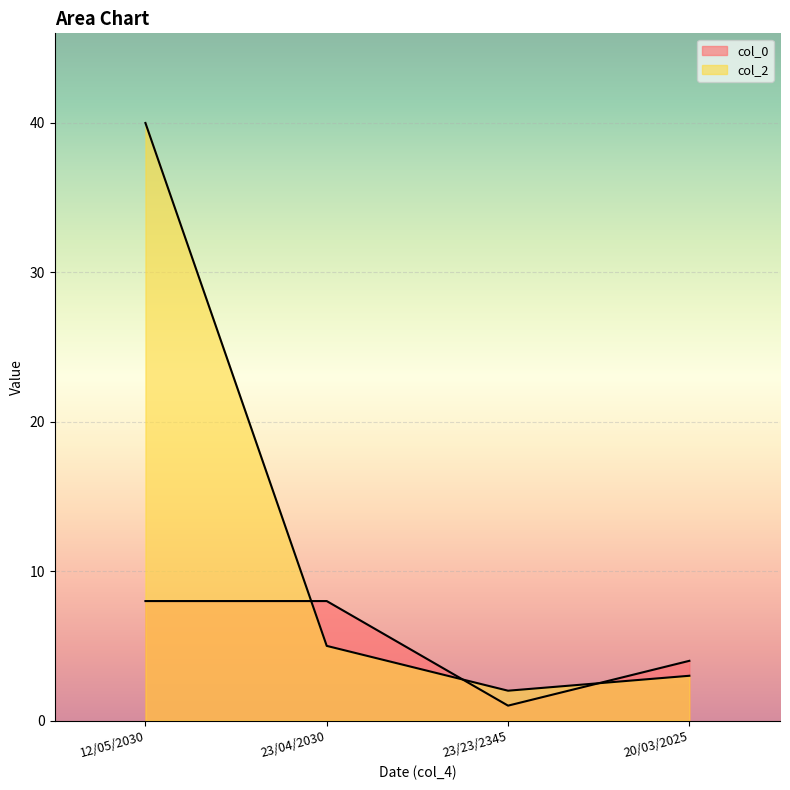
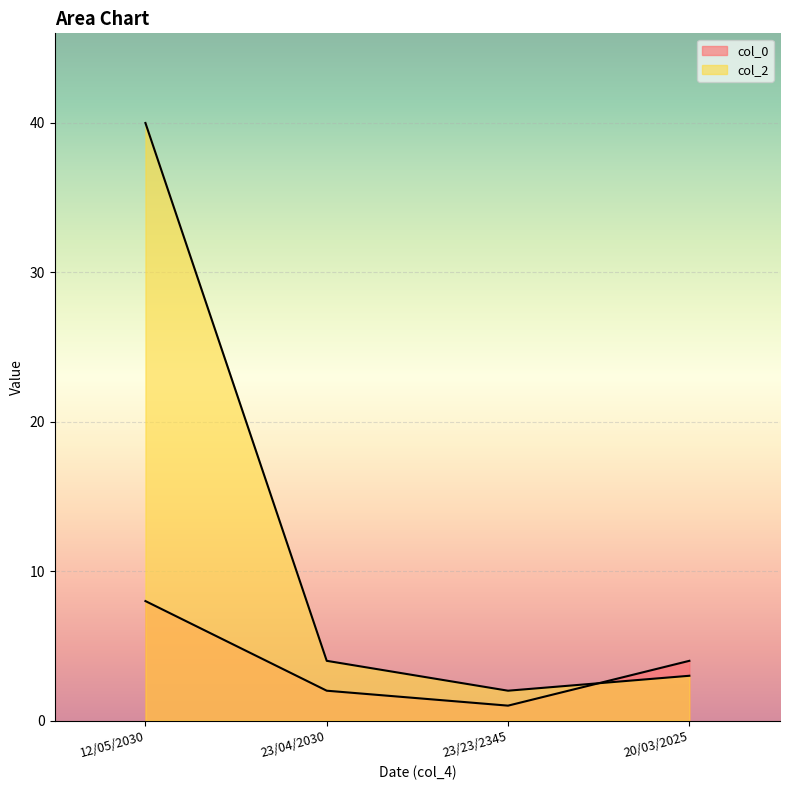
col_0, 23/04/2030: 8 -> 2
col_2, 23/04/2030: 5 -> 4
